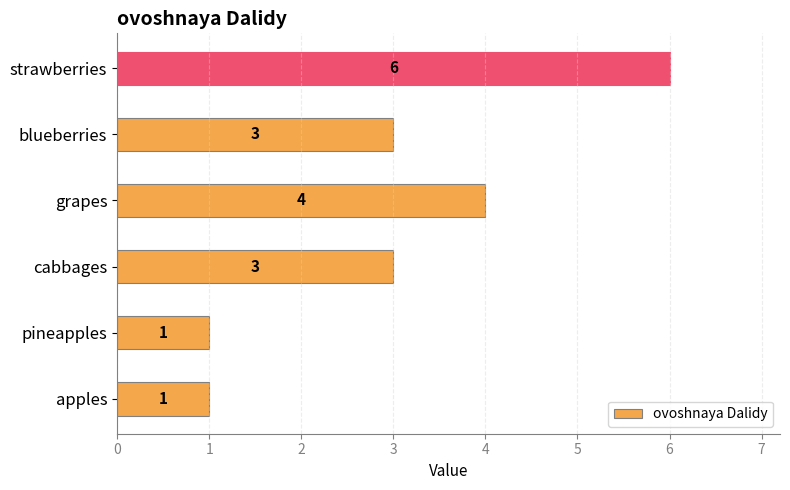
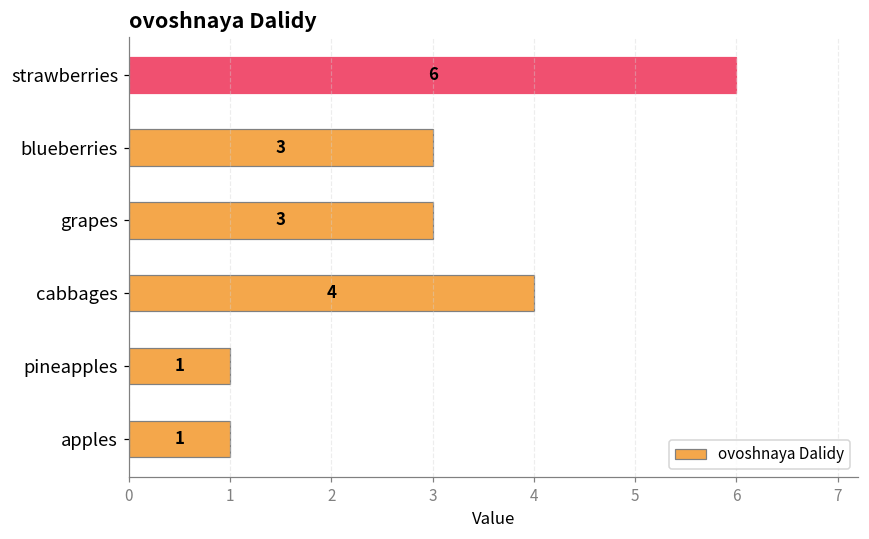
grapes: 4 -> 3
cabbages: 3 -> 4
